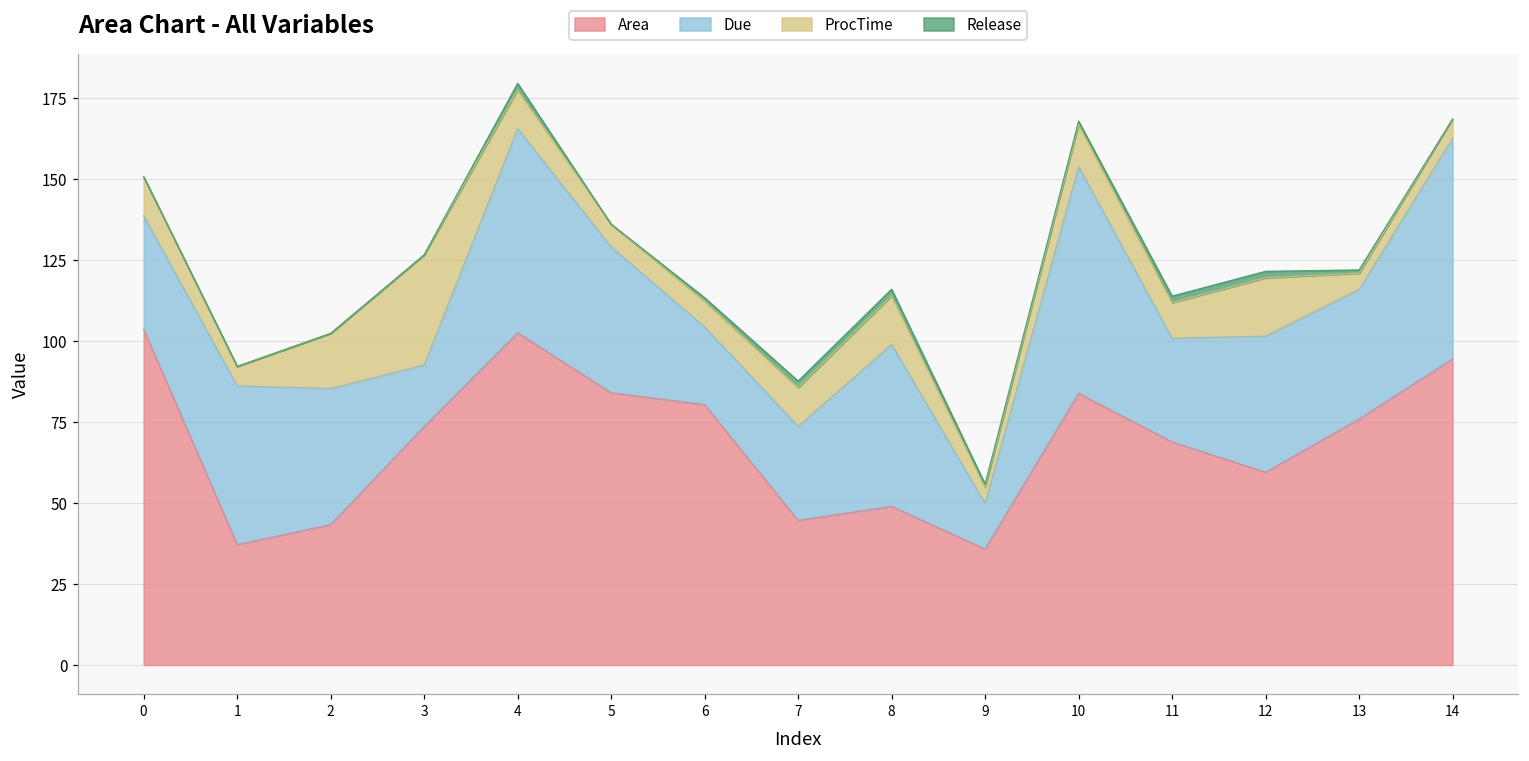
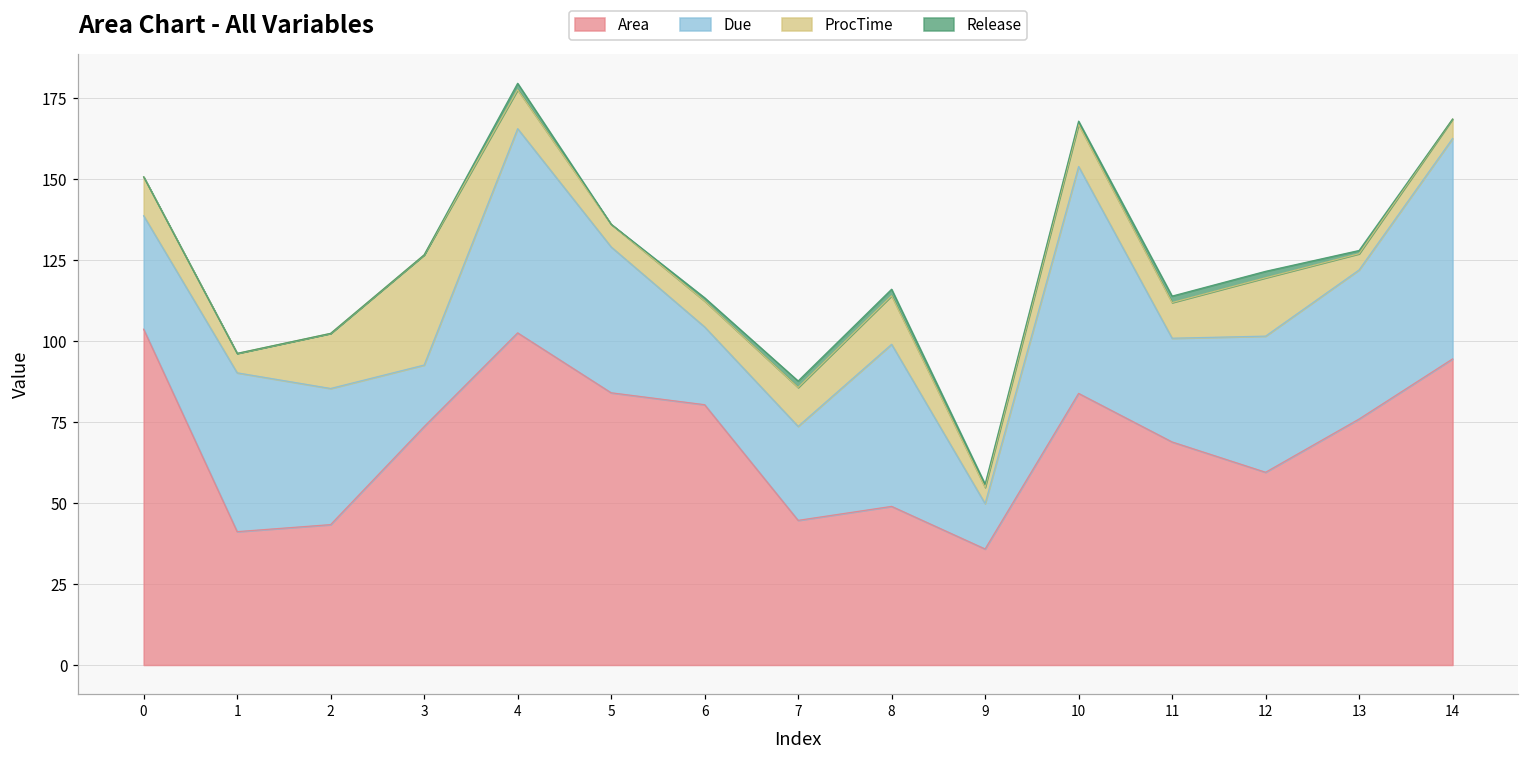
Area, 1: 37 -> 41
Due, 13: 40 -> 46
